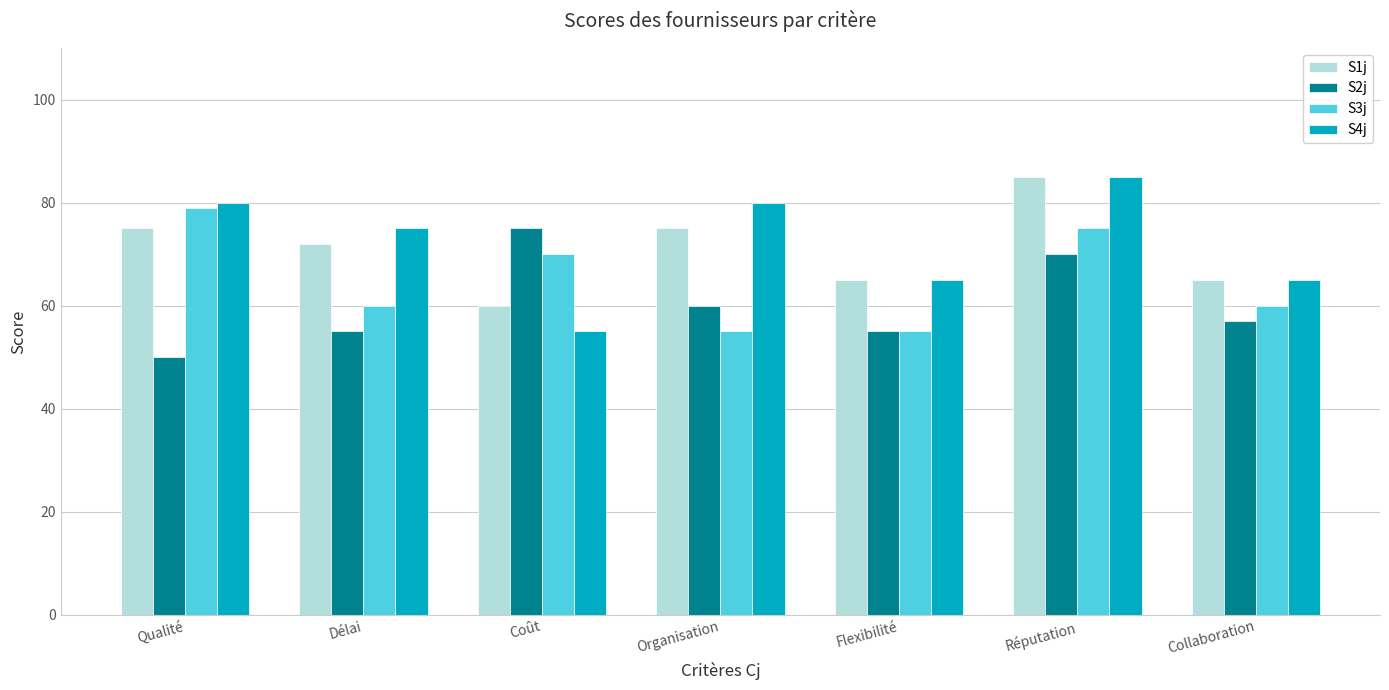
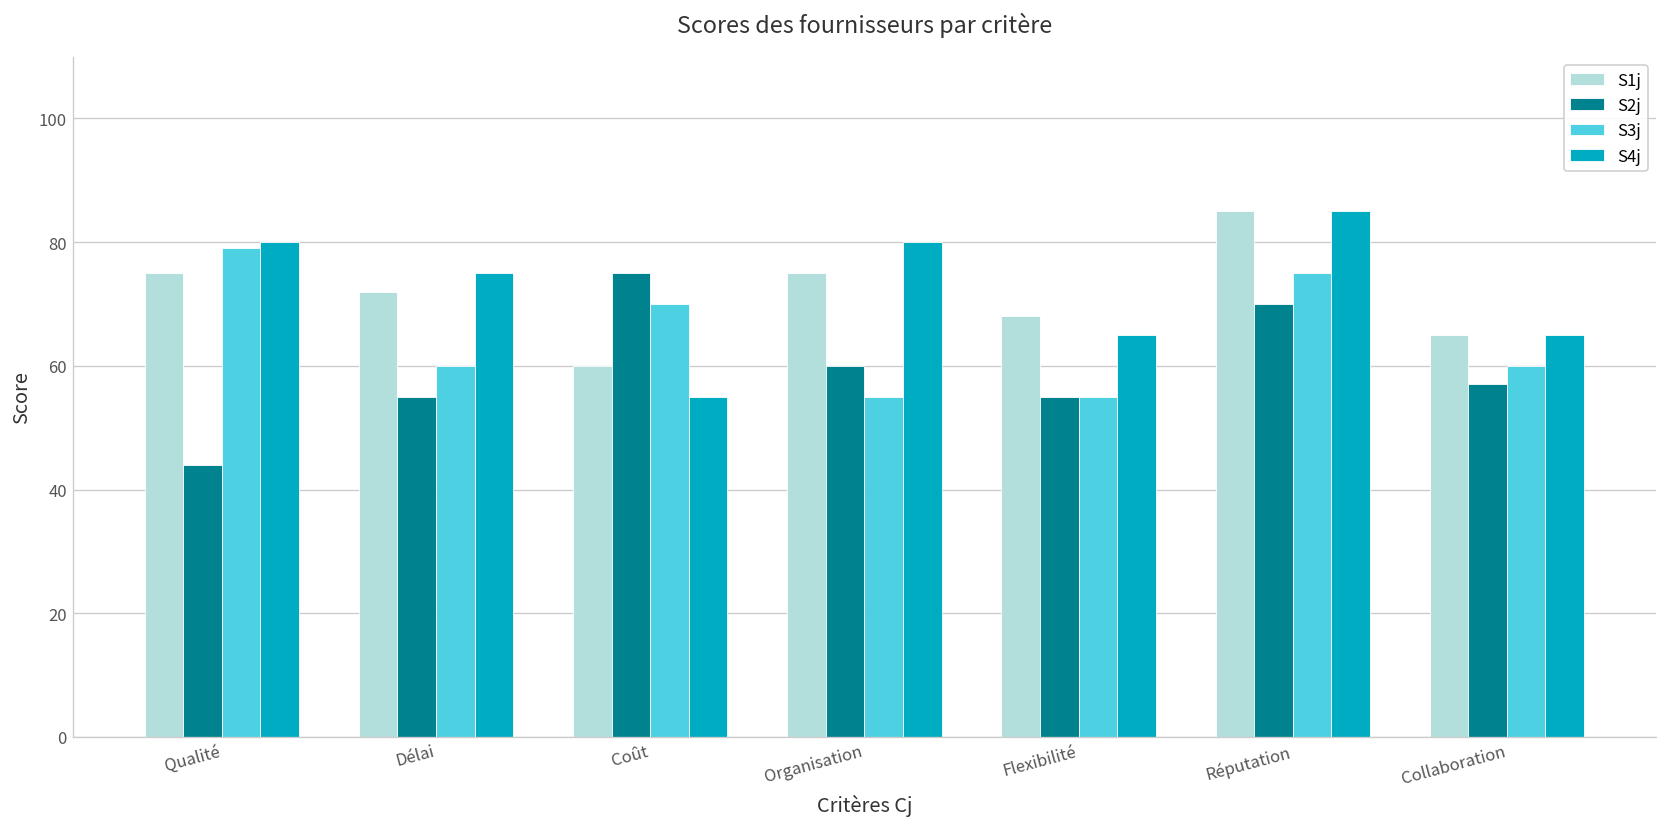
S2j, Qualité: 50 -> 44
S1j, Flexibilité: 65 -> 68
